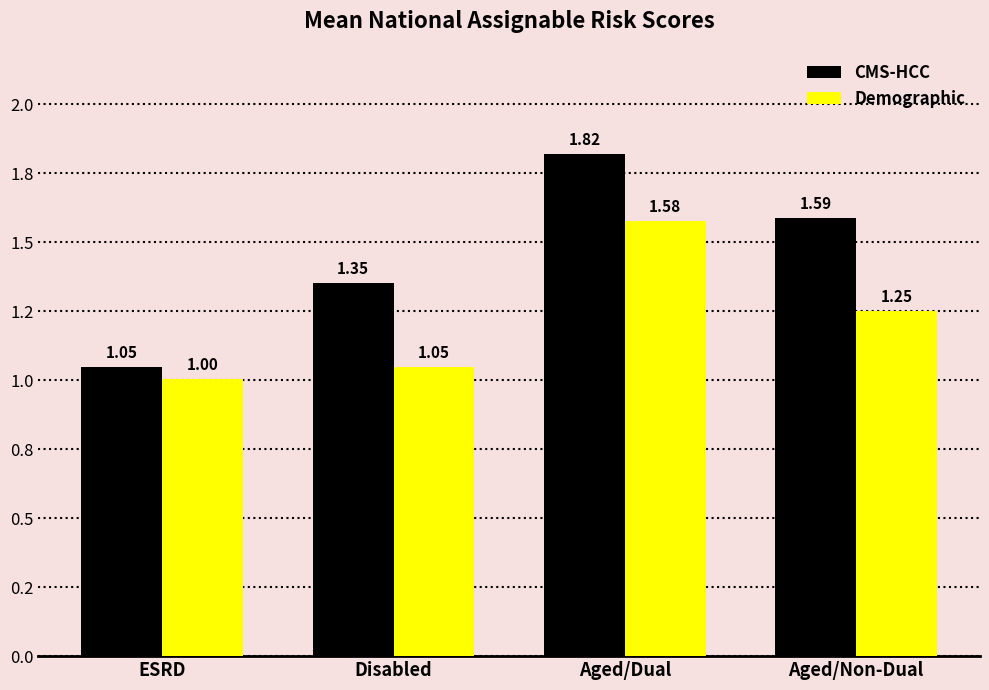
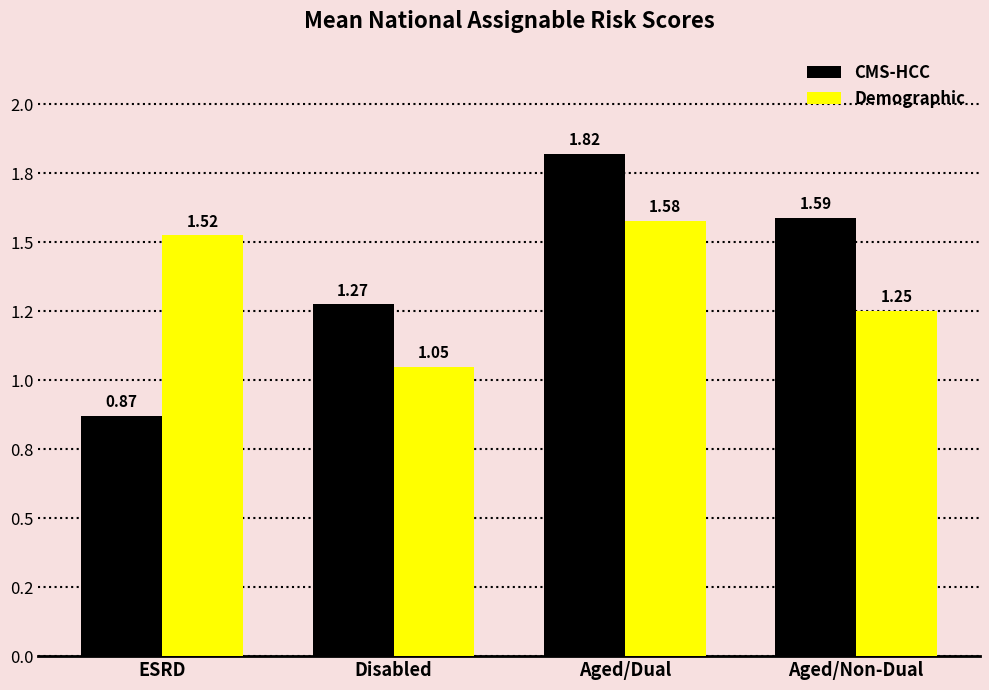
CMS-HCC, ESRD: 1.05 -> 0.87
Demographic, ESRD: 1.00 -> 1.52
CMS-HCC, Disabled: 1.35 -> 1.27
